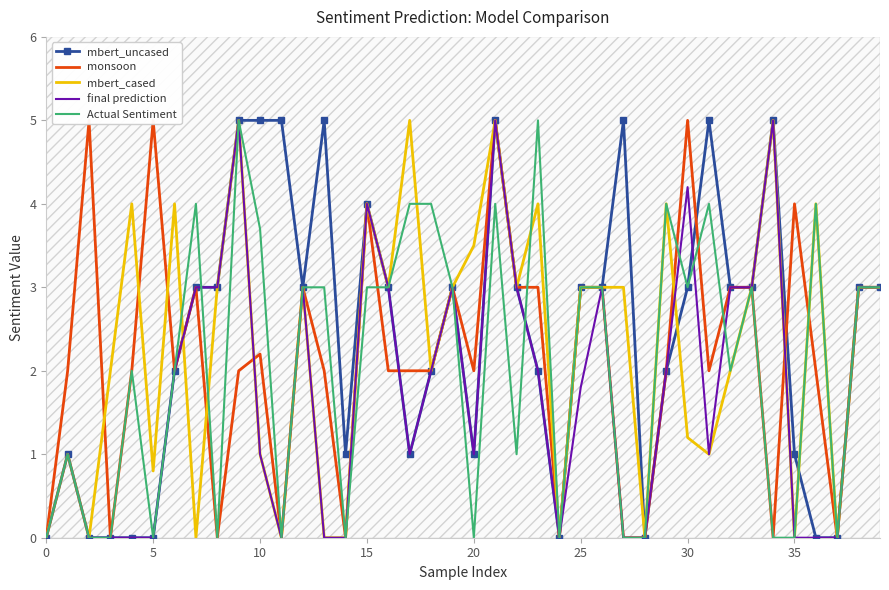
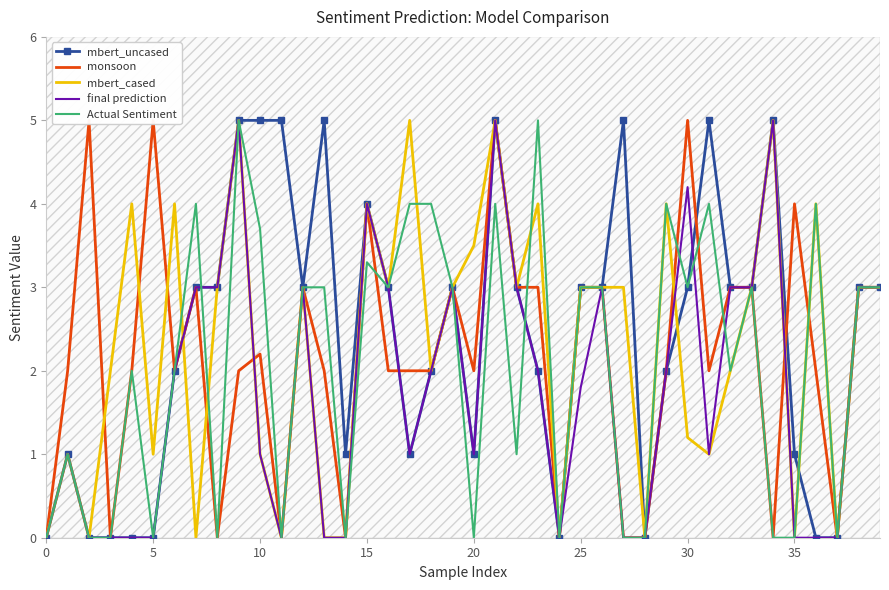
mbert_cased, 5: 0.8 -> 1.0
Actual Sentiment, 15: 3.0 -> 3.3
